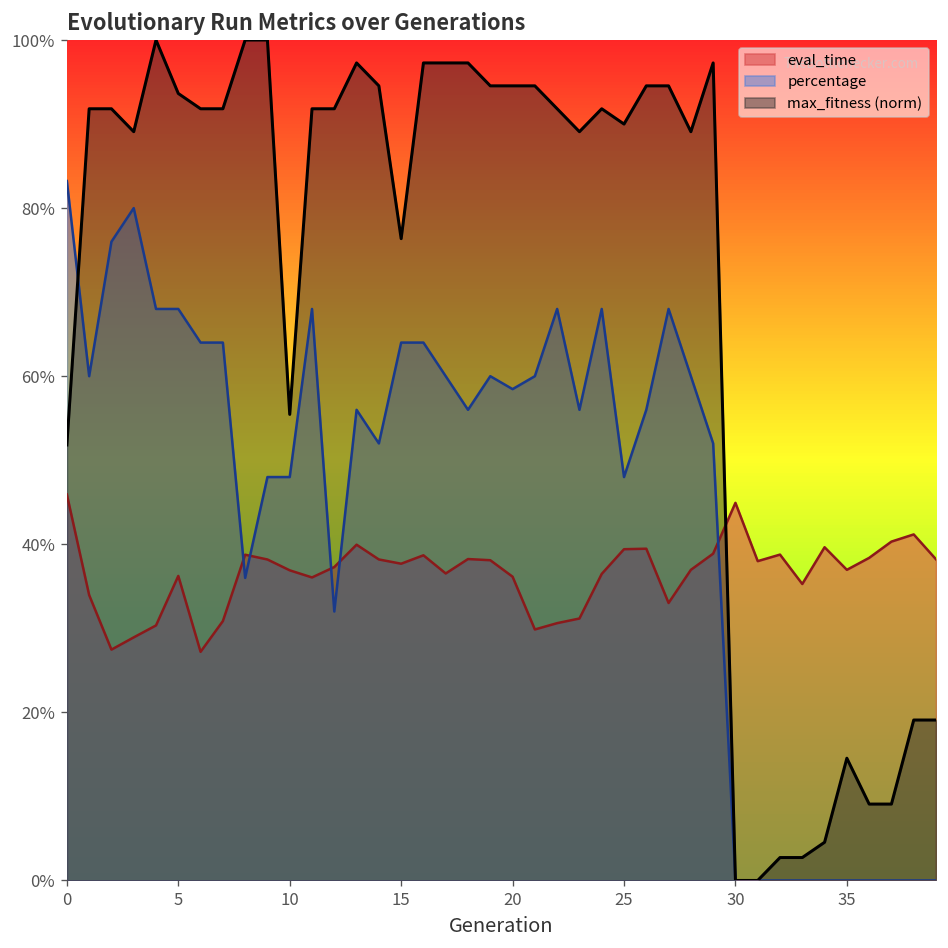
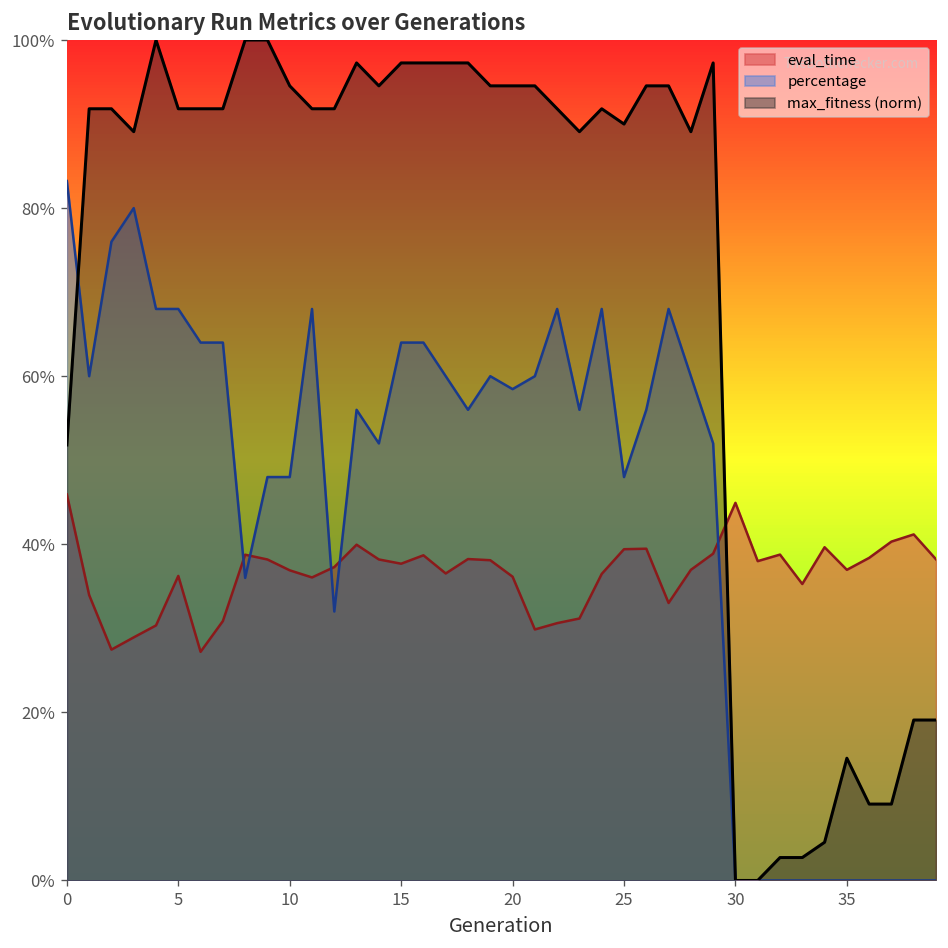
max_fitness (norm), 5: 94% -> 92%
max_fitness (norm), 10: 55% -> 95%
max_fitness (norm), 15: 76% -> 97%
